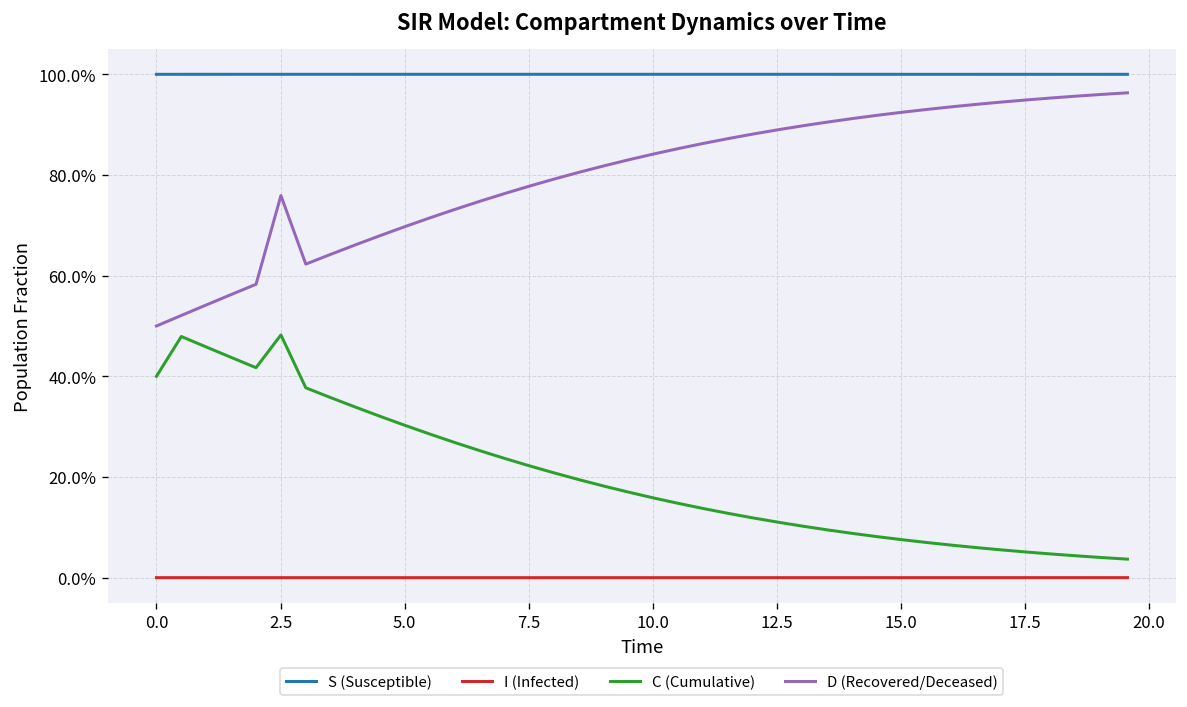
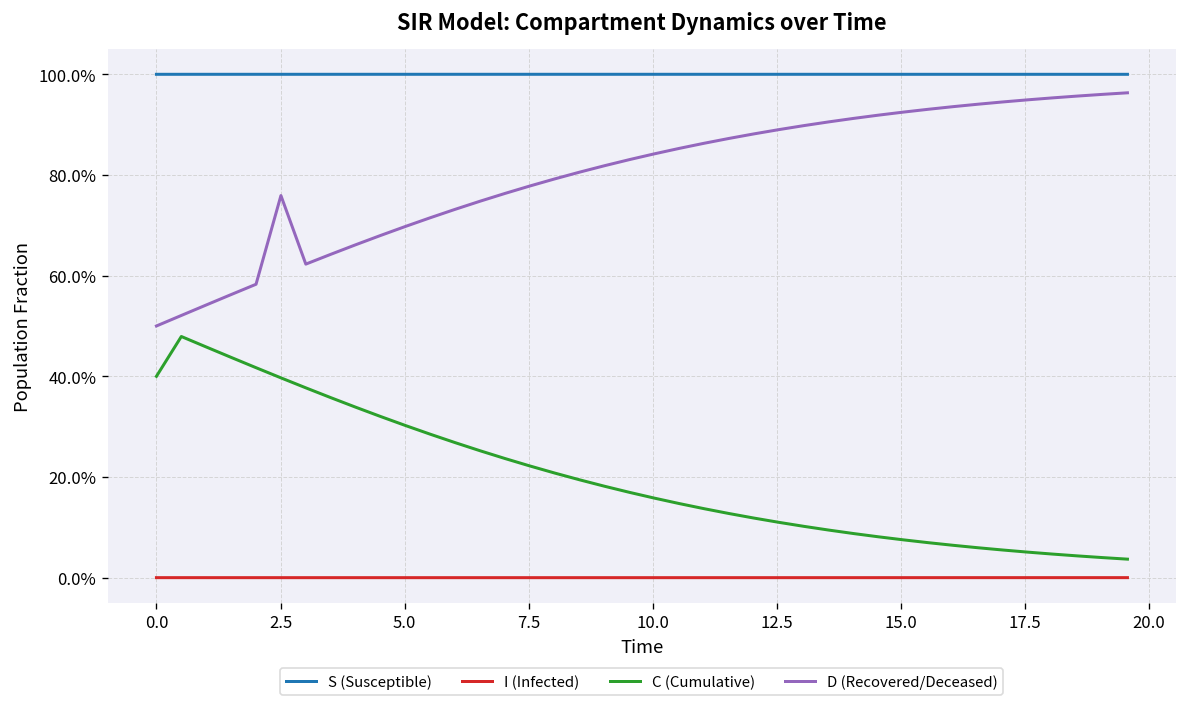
C (Cumulative), 2.5: 48% -> 40%
